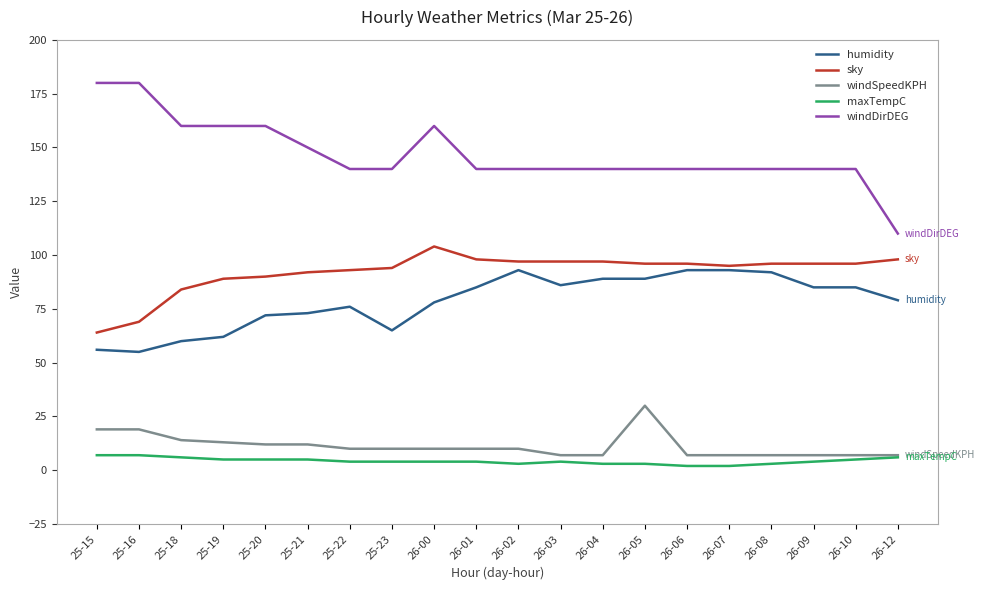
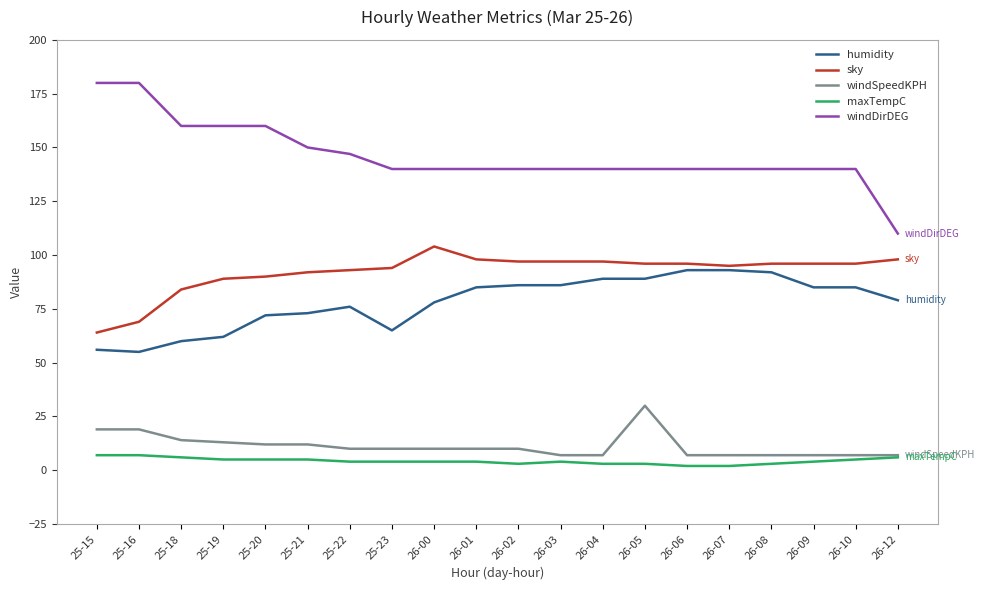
windDirDEG, 25-22: 140 -> 147
windDirDEG, 26-00: 160 -> 140
humidity, 26-02: 93 -> 86
